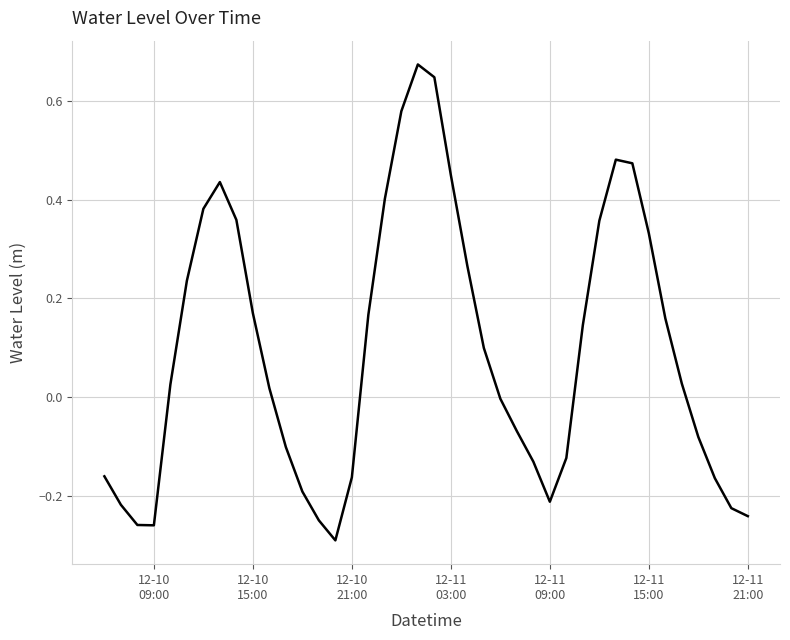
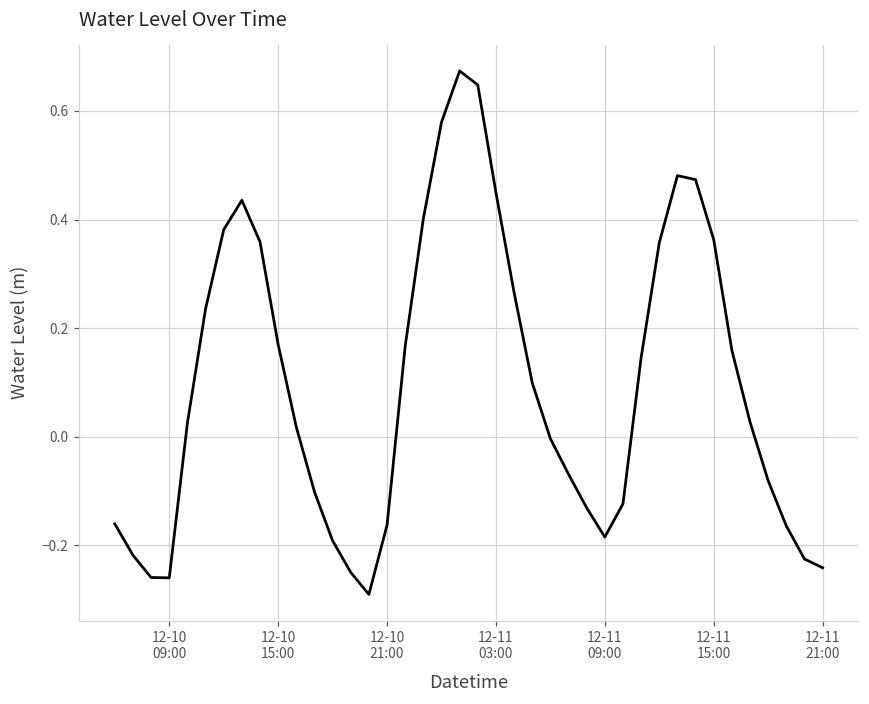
12-11 09:00: -0.21 -> -0.19
12-11 15:00: 0.33 -> 0.36
